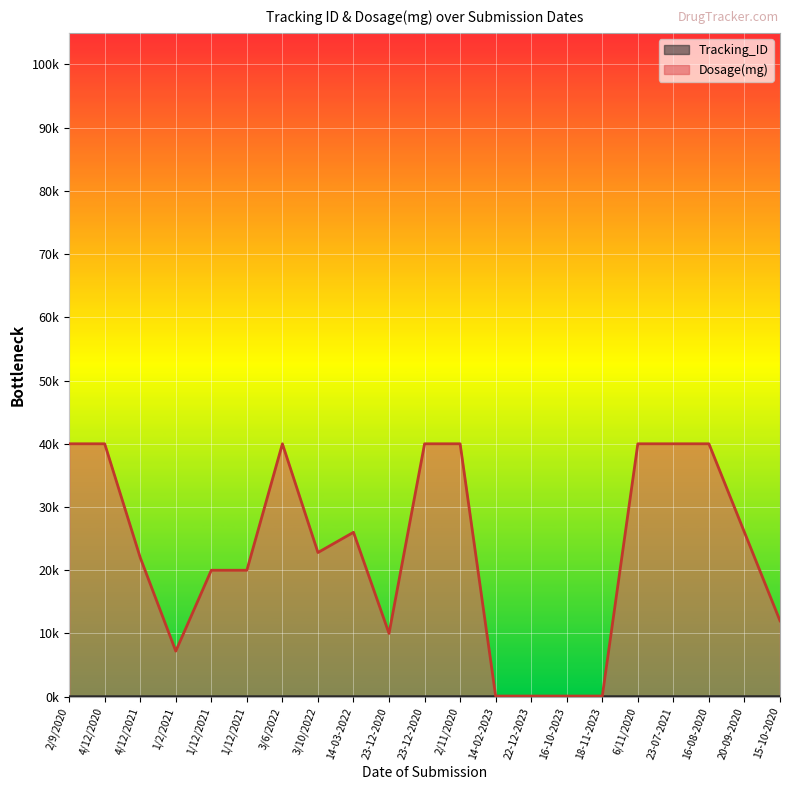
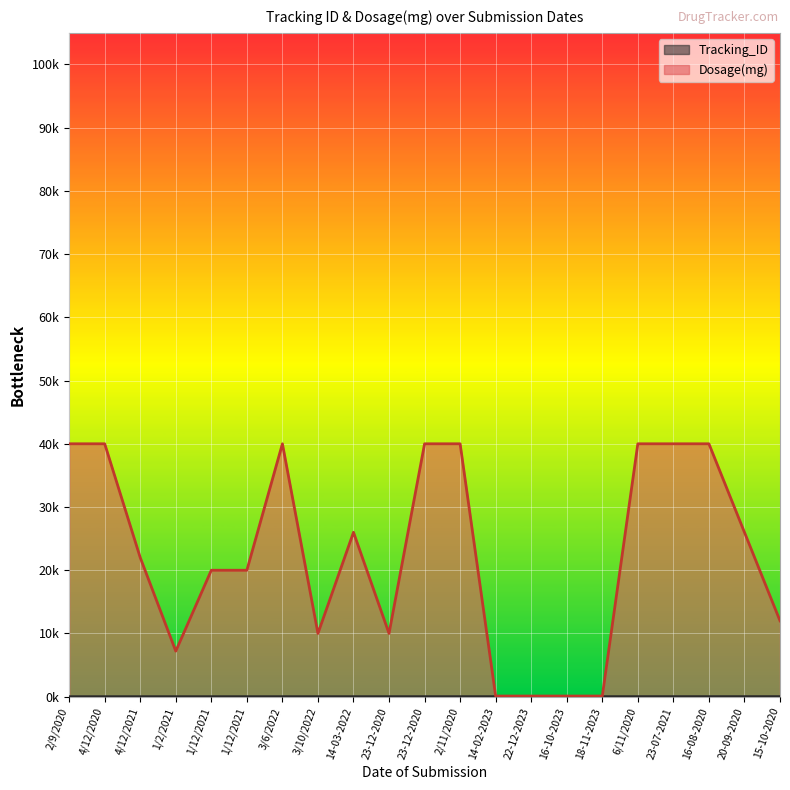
Dosage(mg), 3/10/2022: 23000 -> 10000
